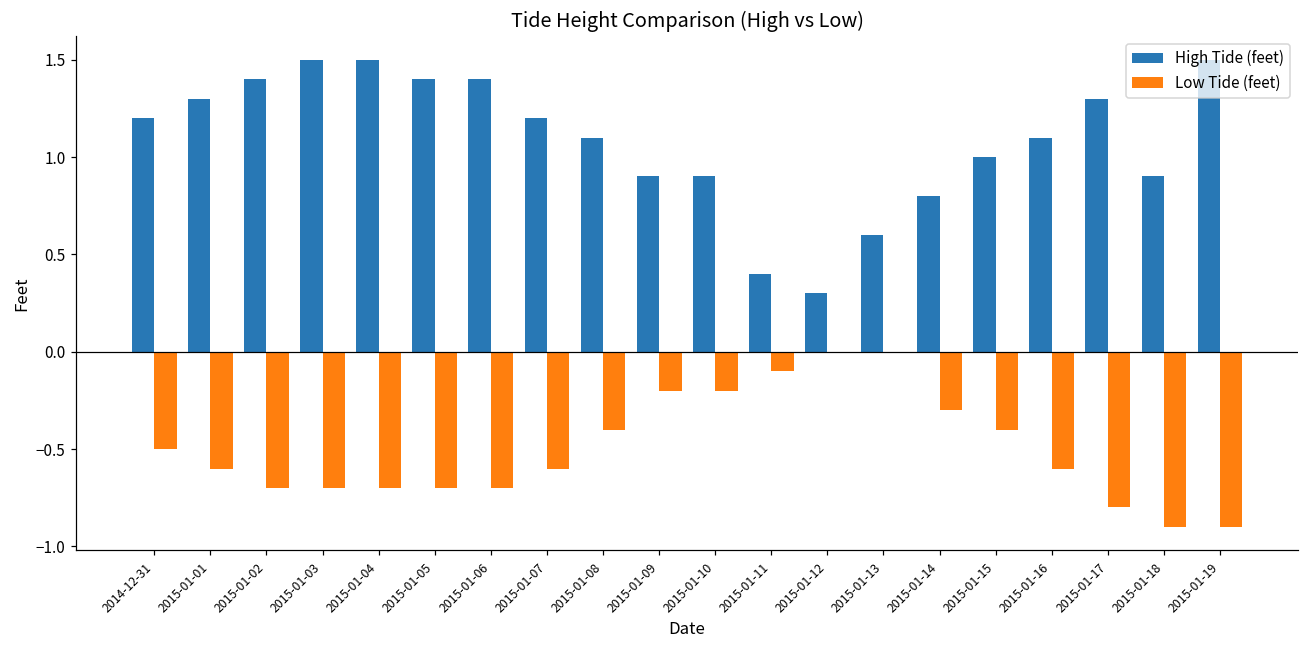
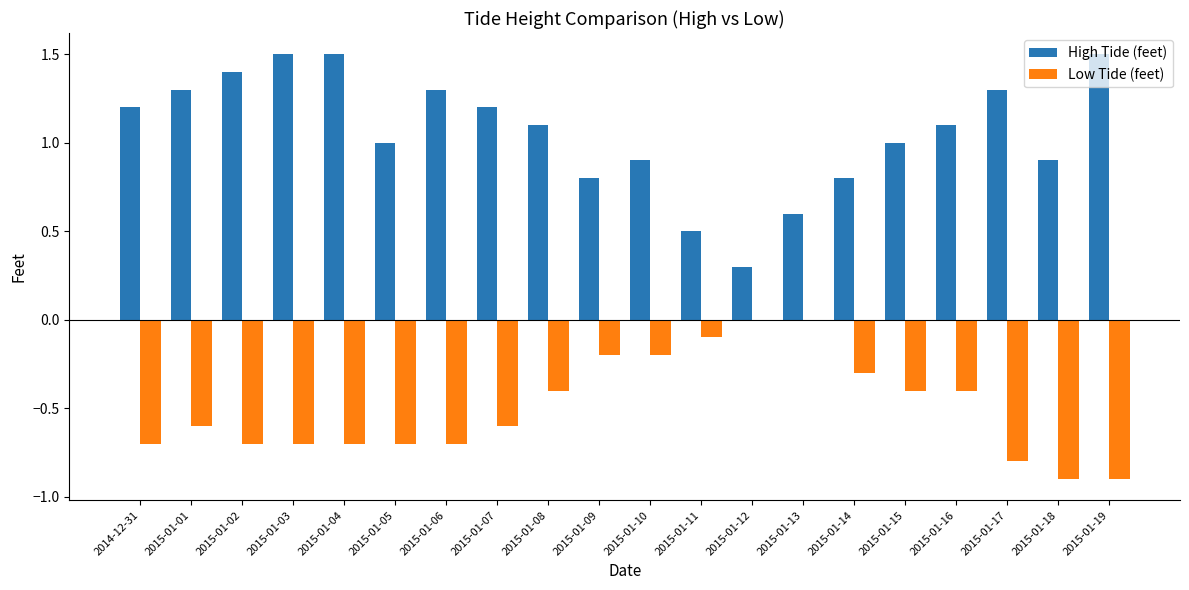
Low Tide (feet), 2014-12-31: -0.5 -> -0.7
High Tide (feet), 2015-01-05: 1.4 -> 1.0
High Tide (feet), 2015-01-06: 1.4 -> 1.3
High Tide (feet), 2015-01-09: 0.9 -> 0.8
High Tide (feet), 2015-01-11: 0.4 -> 0.5
Low Tide (feet), 2015-01-16: -0.6 -> -0.4
